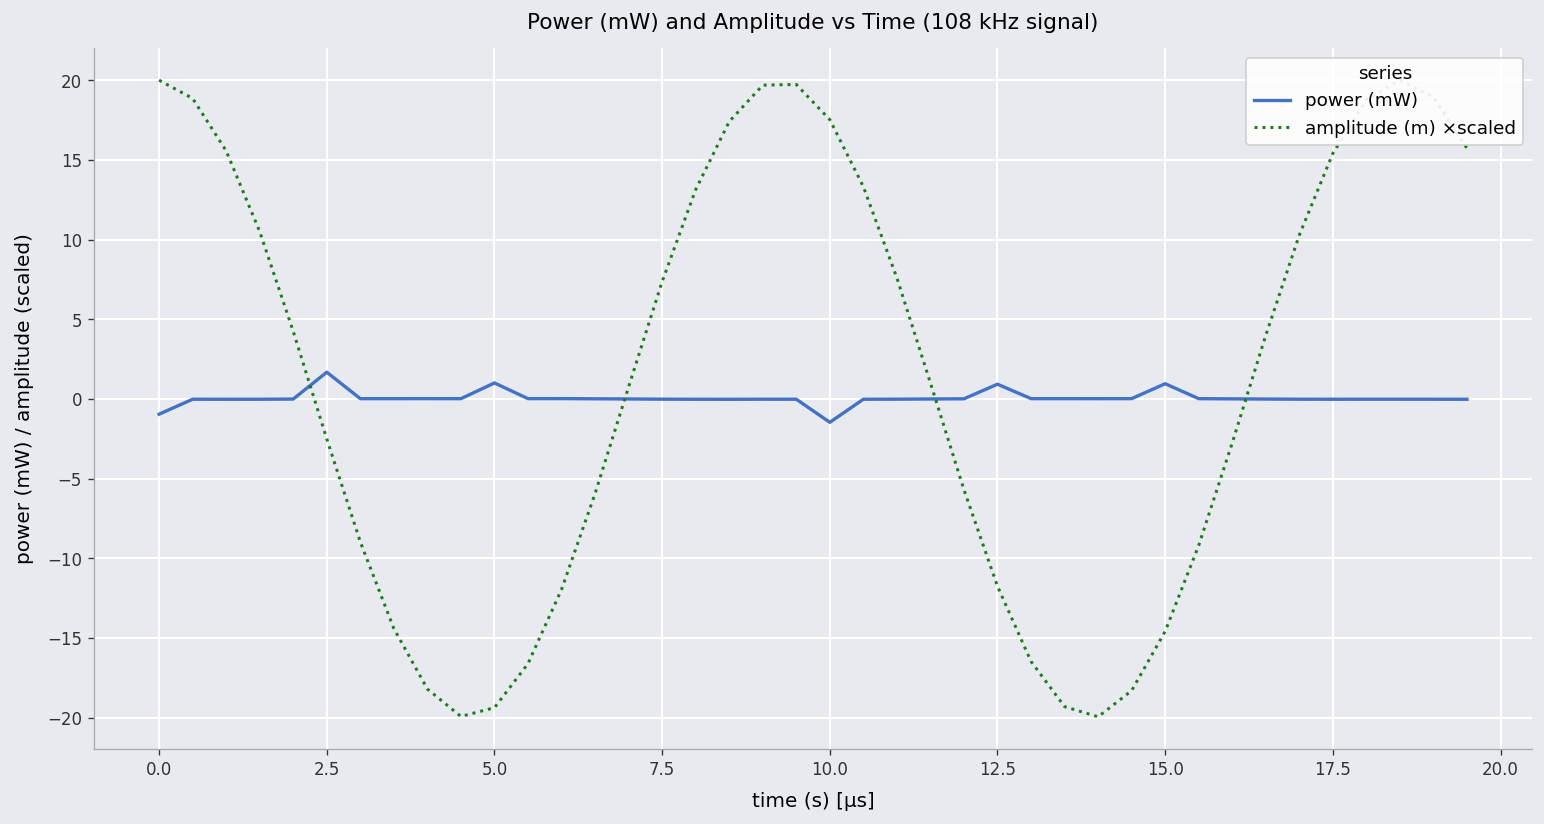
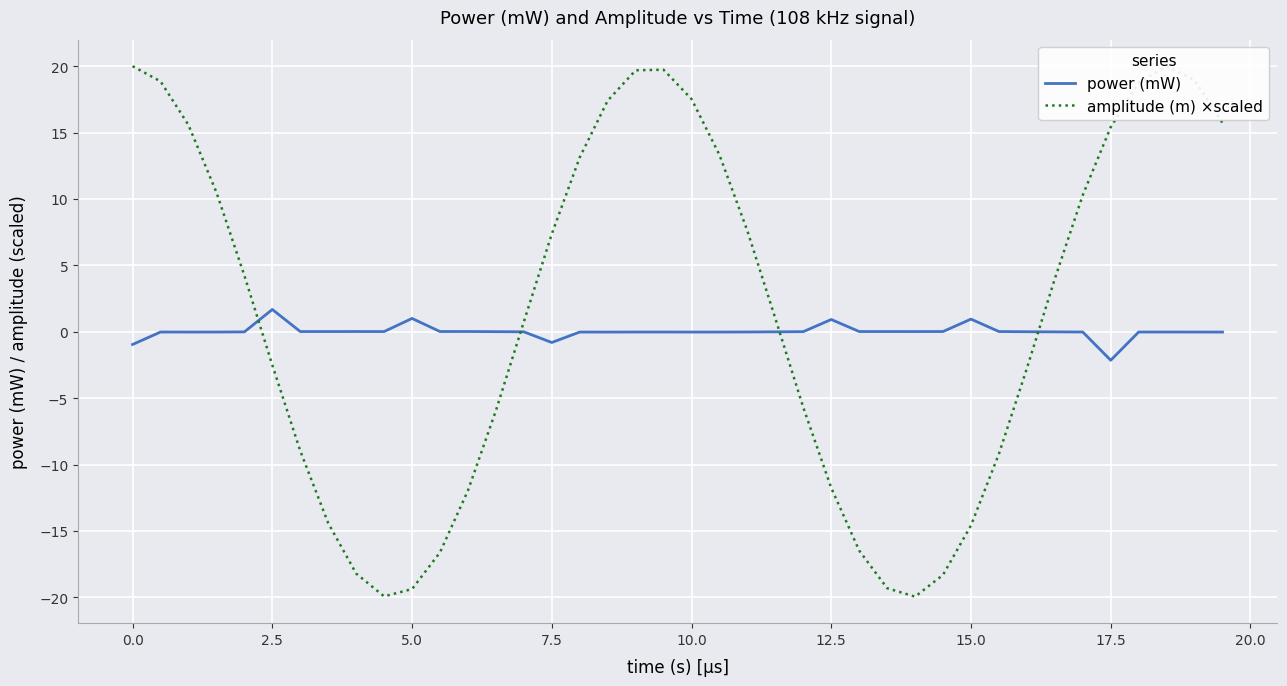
power (mW), 7.5: 0.0 -> -0.8
power (mW), 10.0: -1.5 -> 0.0
power (mW), 17.5: 0.0 -> -2.1
